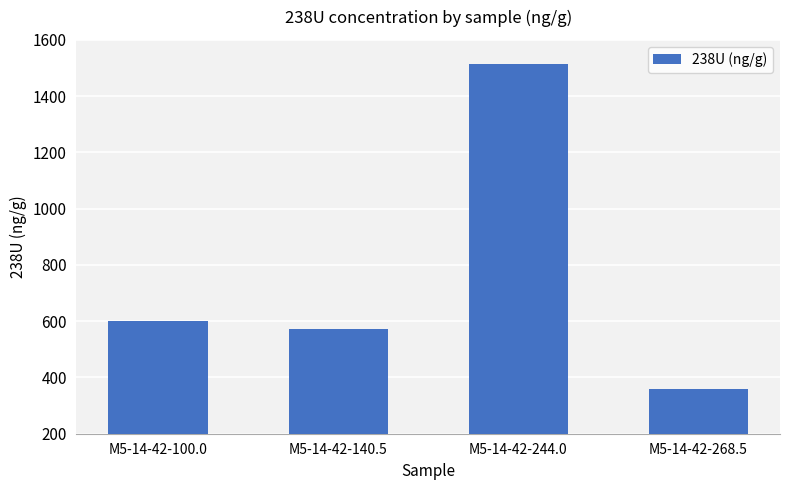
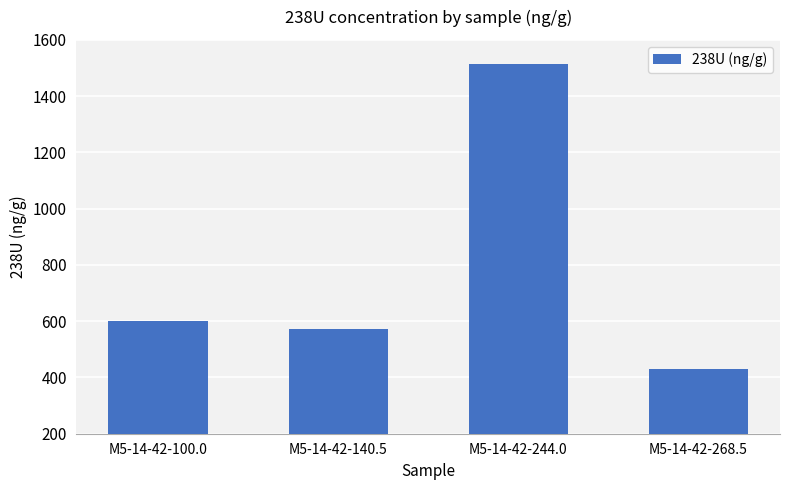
M5-14-42-268.5: 360 -> 430
